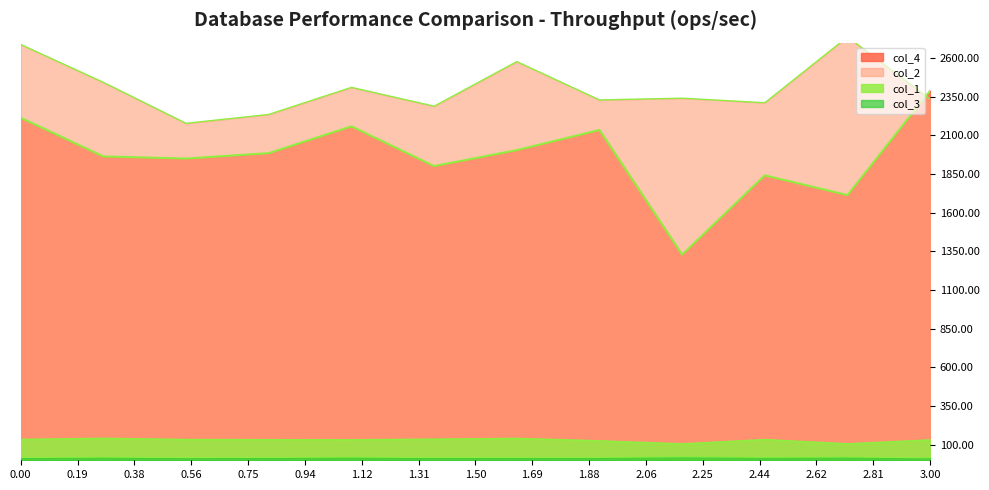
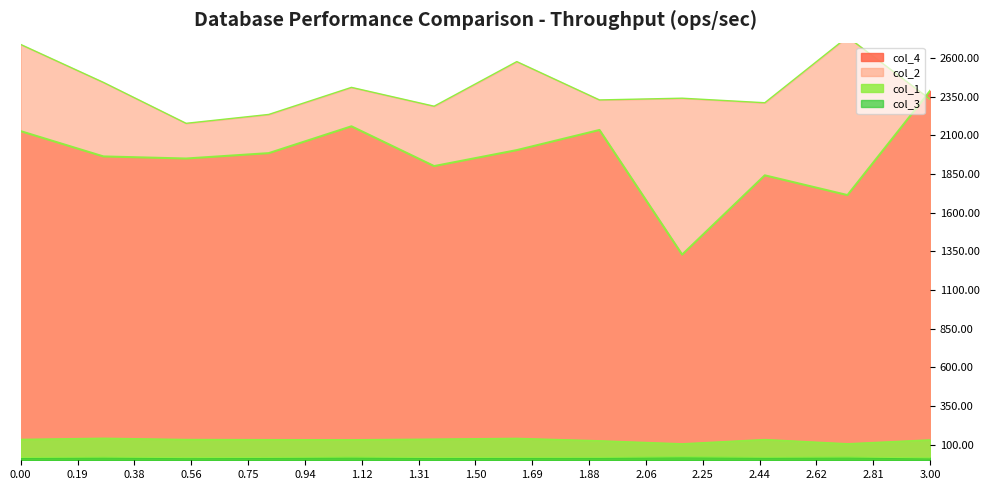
col_4, 0.00: 2210 -> 2130
